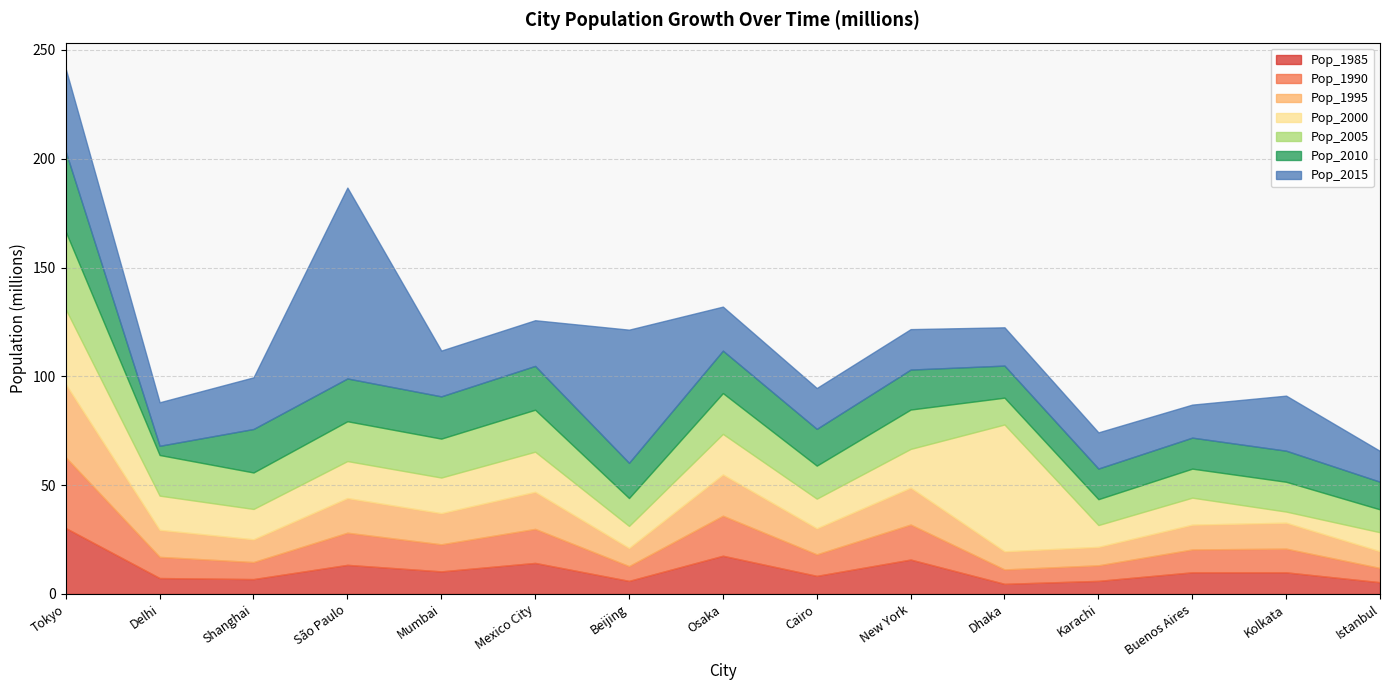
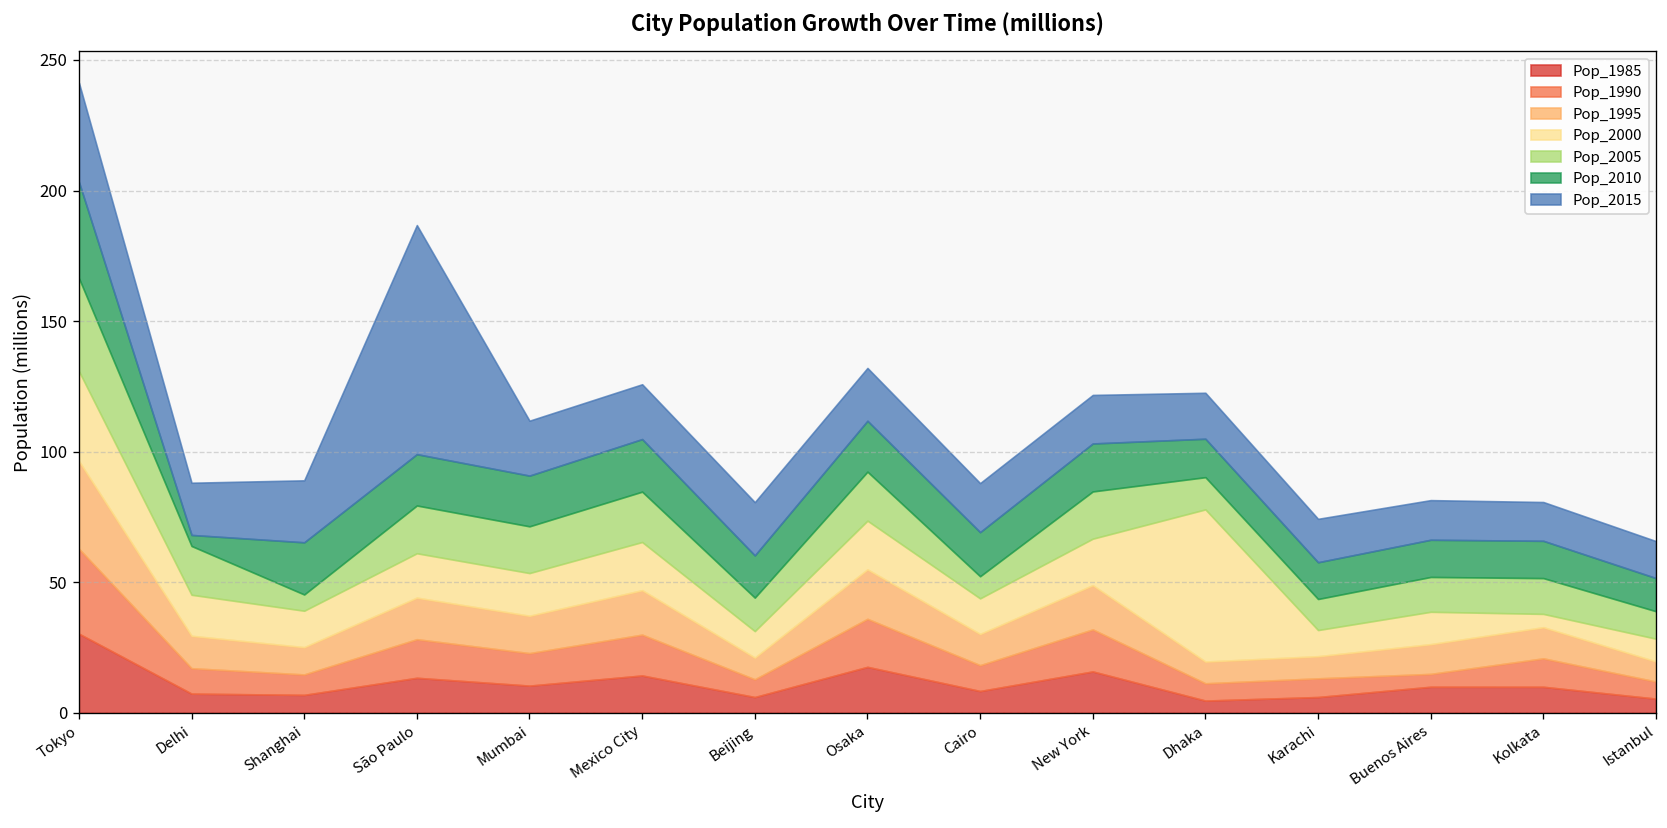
Pop_2005, Shanghai: 17 -> 6
Pop_2015, Beijing: 61 -> 20
Pop_2005, Cairo: 15 -> 8
Pop_1990, Buenos Aires: 11 -> 5
Pop_2015, Kolkata: 25 -> 15
